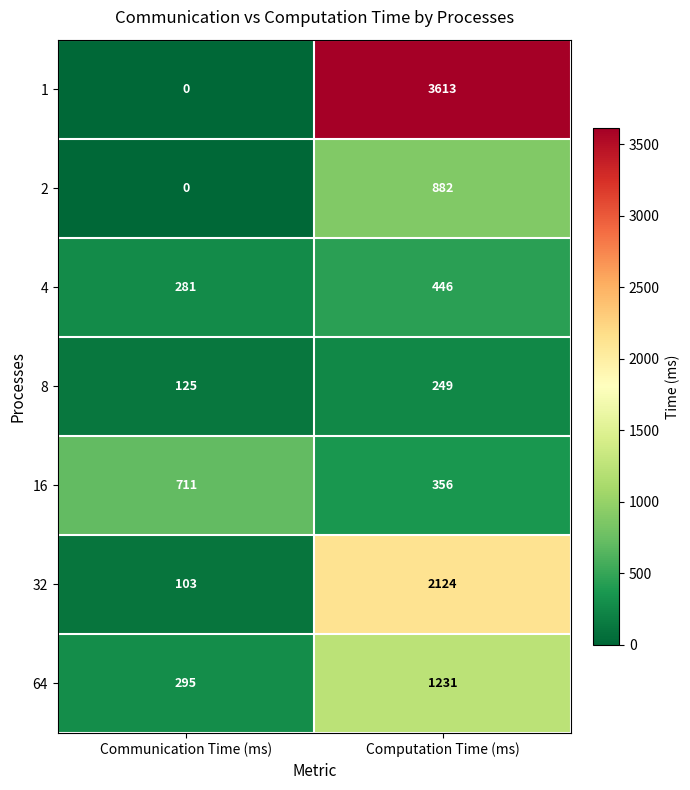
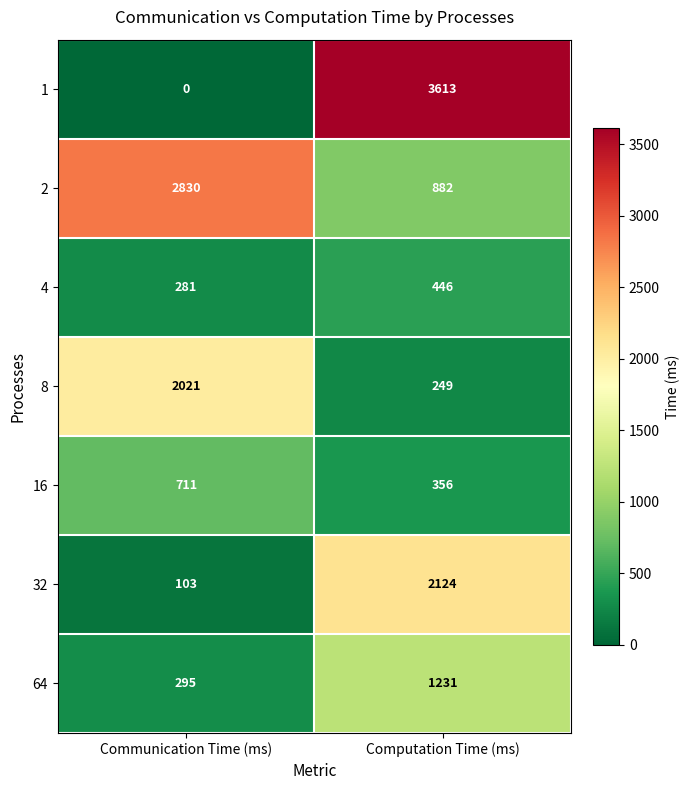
2, Communication Time (ms): 0 -> 2830
8, Communication Time (ms): 125 -> 2021
